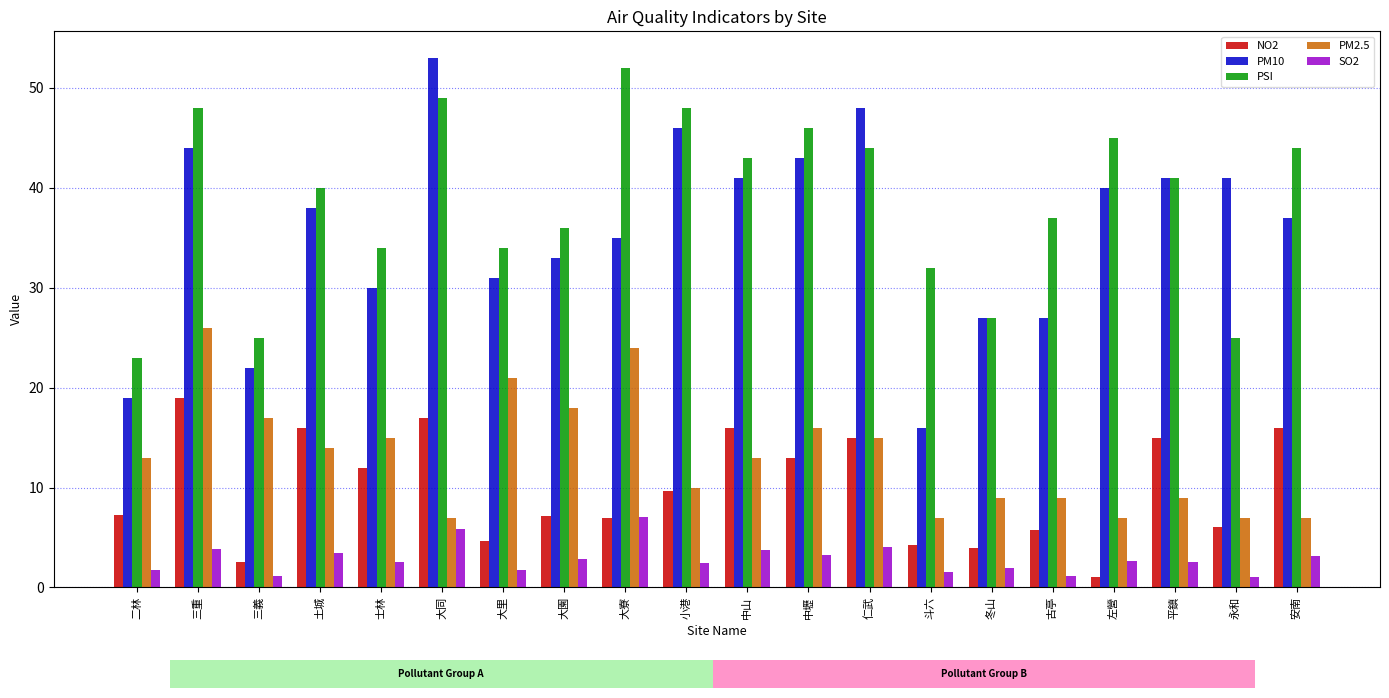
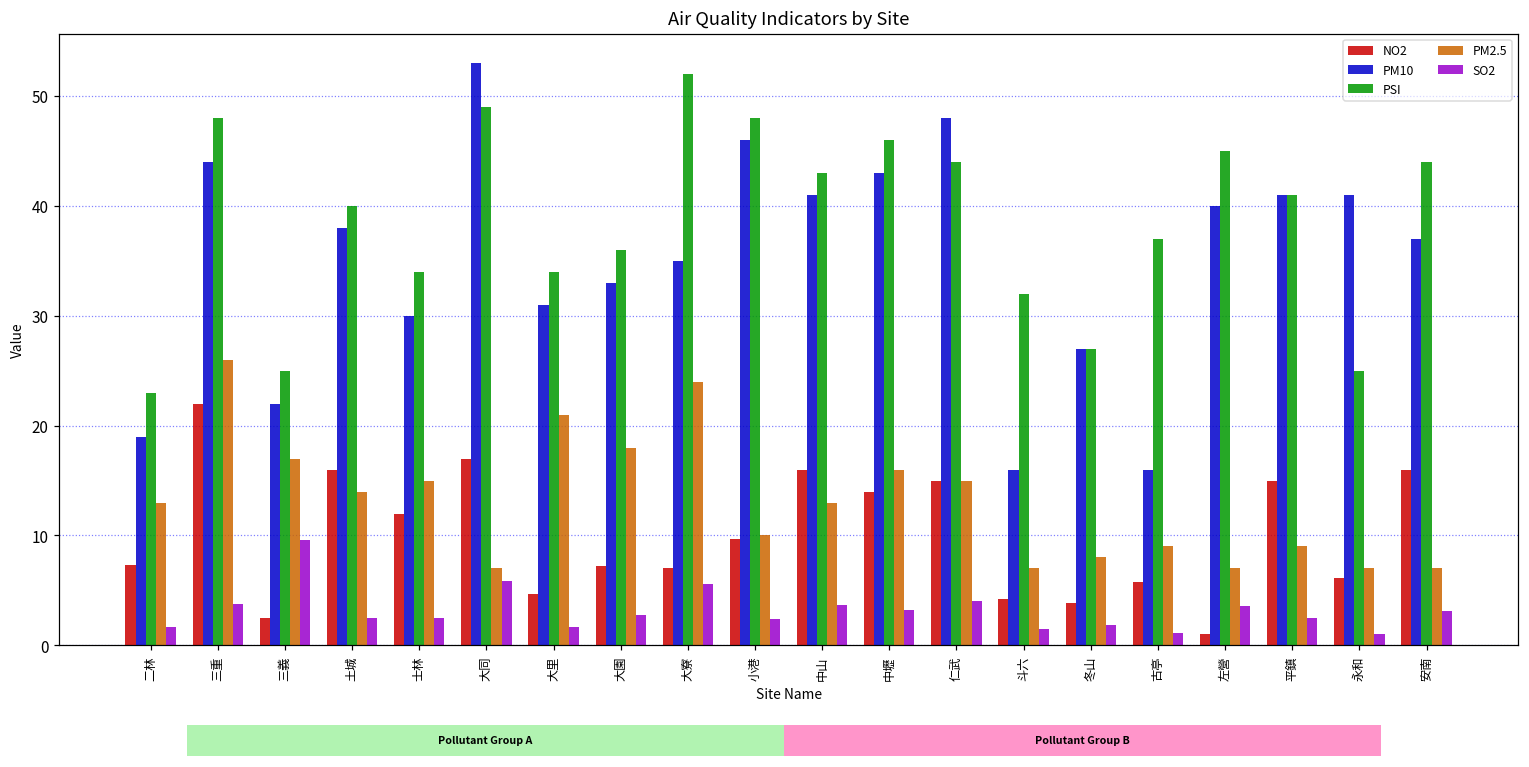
Air Quality Indicators by Site, NO2, 三重: 19 -> 22
Air Quality Indicators by Site, SO2, 三義: 1 -> 10
Air Quality Indicators by Site, SO2, 土城: 3.4 -> 2.5
Air Quality Indicators by Site, SO2, 大寮: 7 -> 6
Air Quality Indicators by Site, NO2, 中壢: 13 -> 14
Air Quality Indicators by Site, PM2.5, 冬山: 9 -> 8
Air Quality Indicators by Site, PM10, 古亭: 27 -> 16
Air Quality Indicators by Site, SO2, 左營: 3 -> 4
